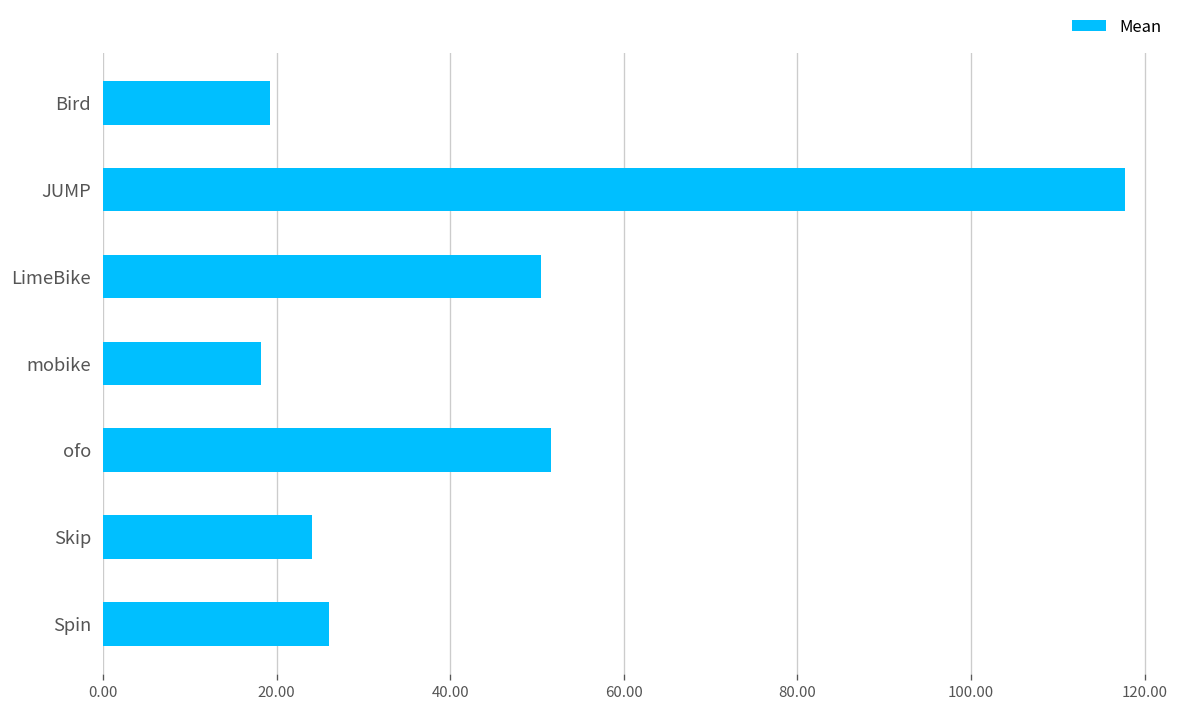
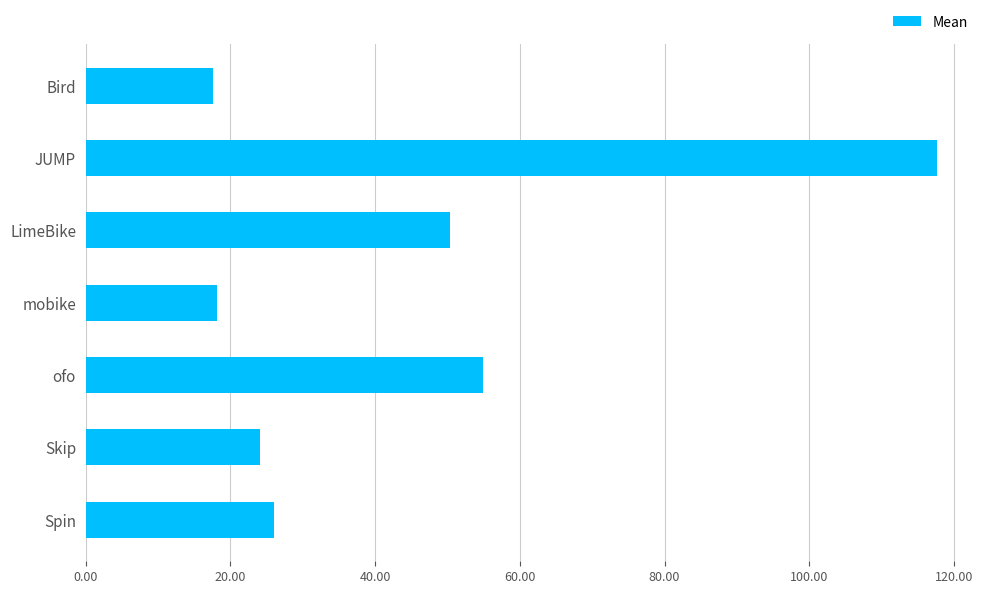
Bird: 19 -> 18
ofo: 52 -> 55
